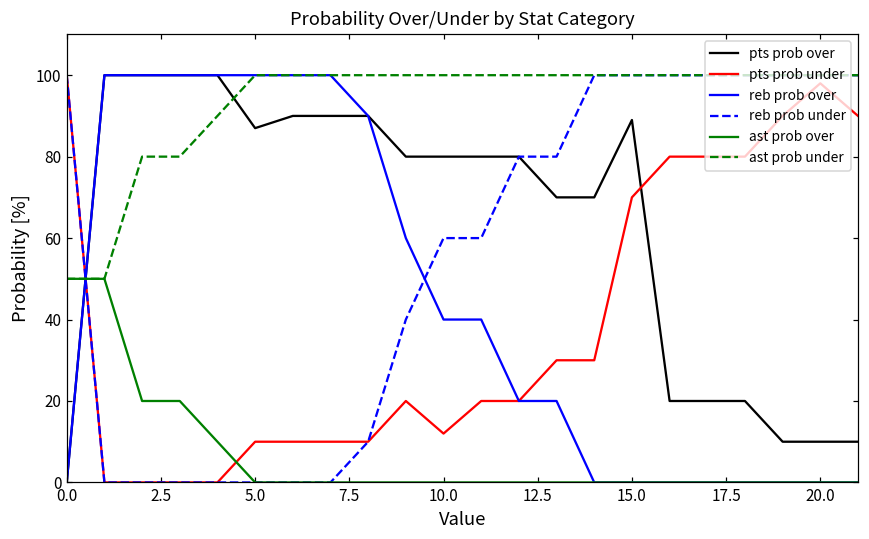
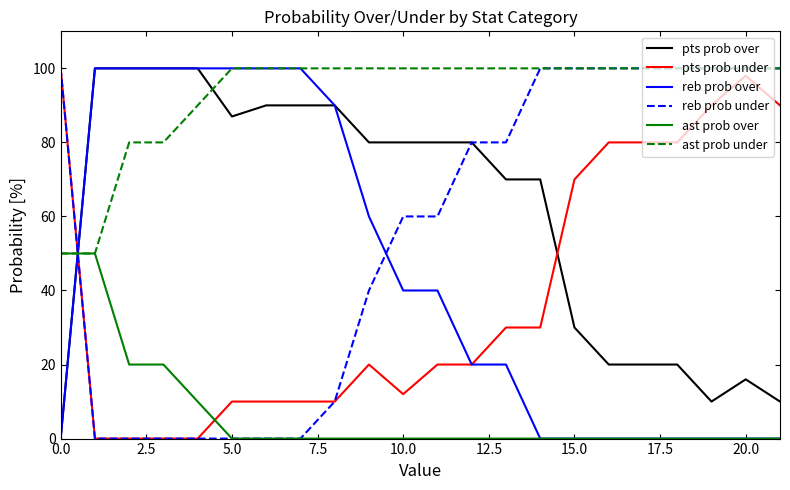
pts prob over, 15.0: 89 -> 30
pts prob over, 20.0: 10 -> 16
